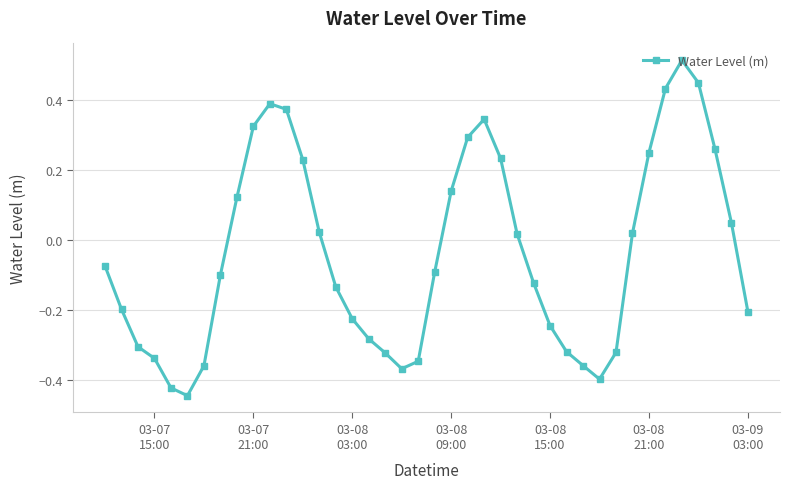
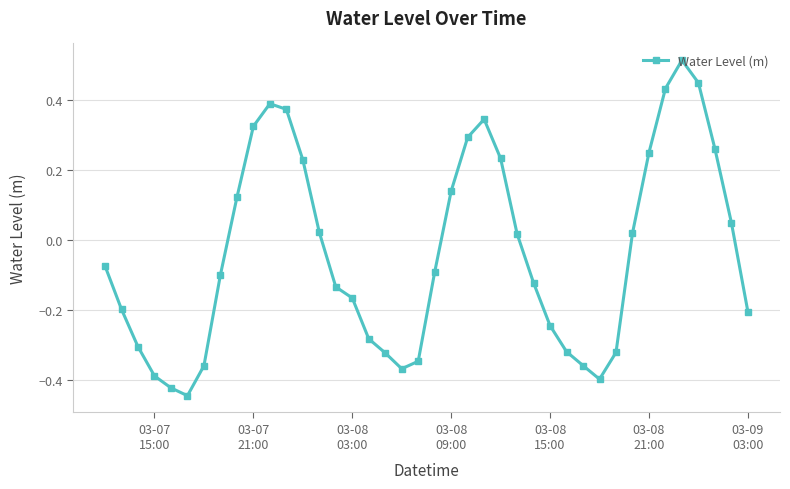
03-07 15:00: -0.34 -> -0.39
03-08 03:00: -0.22 -> -0.17
